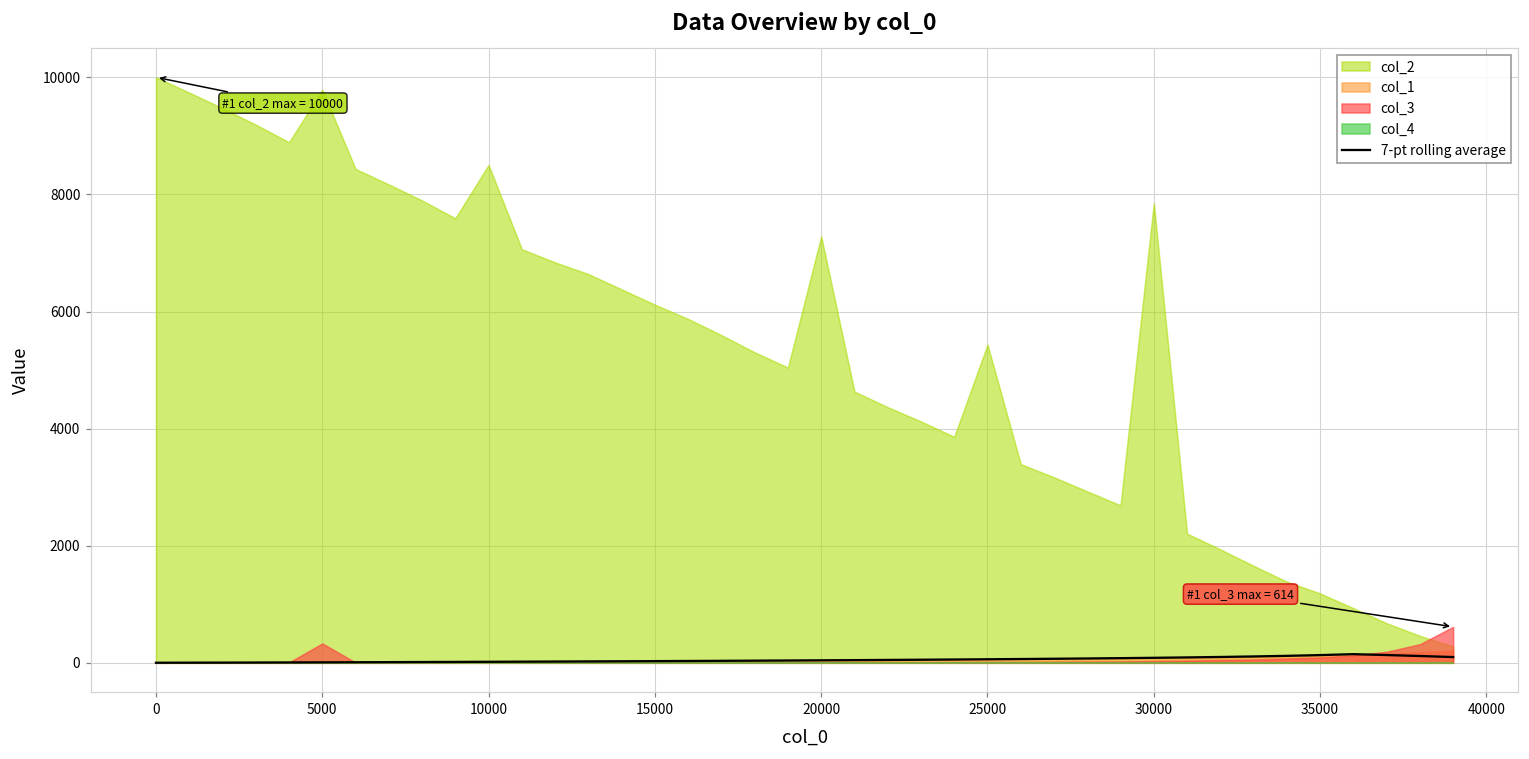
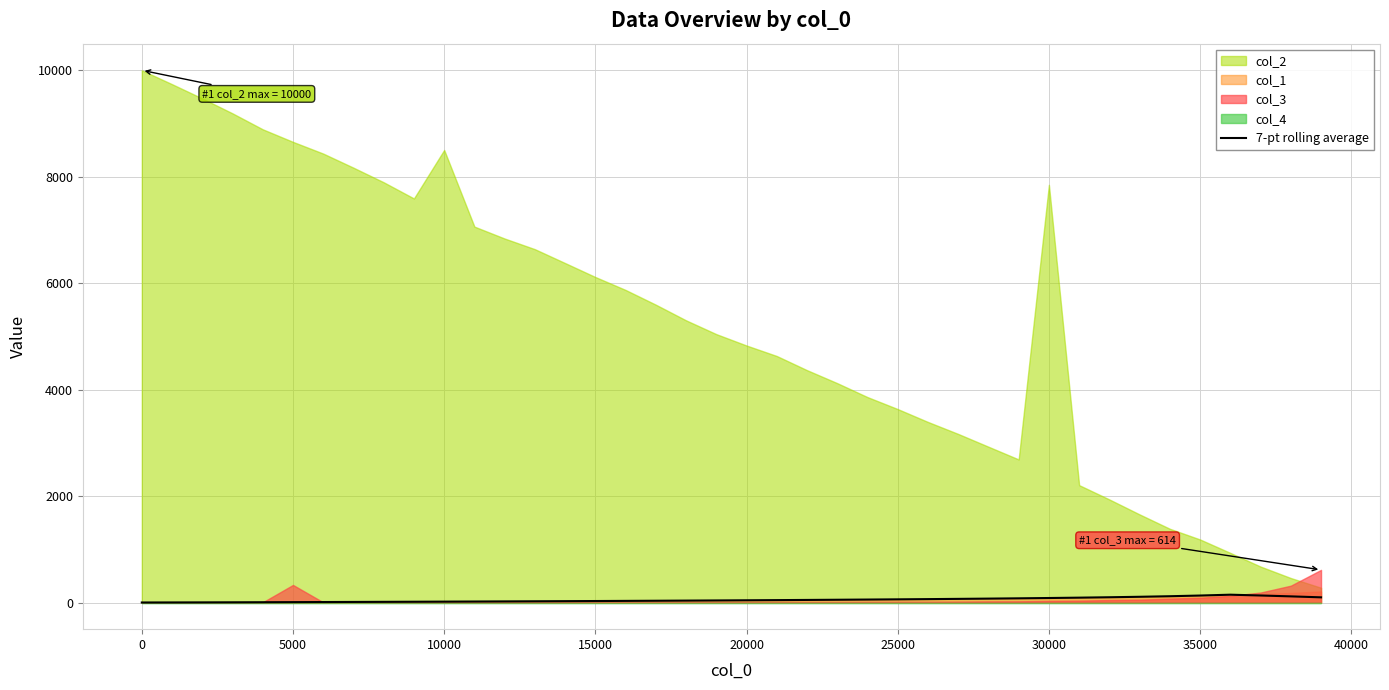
col_2, 5000: 9800 -> 8700
col_2, 20000: 7300 -> 4800
col_2, 25000: 5400 -> 3600
